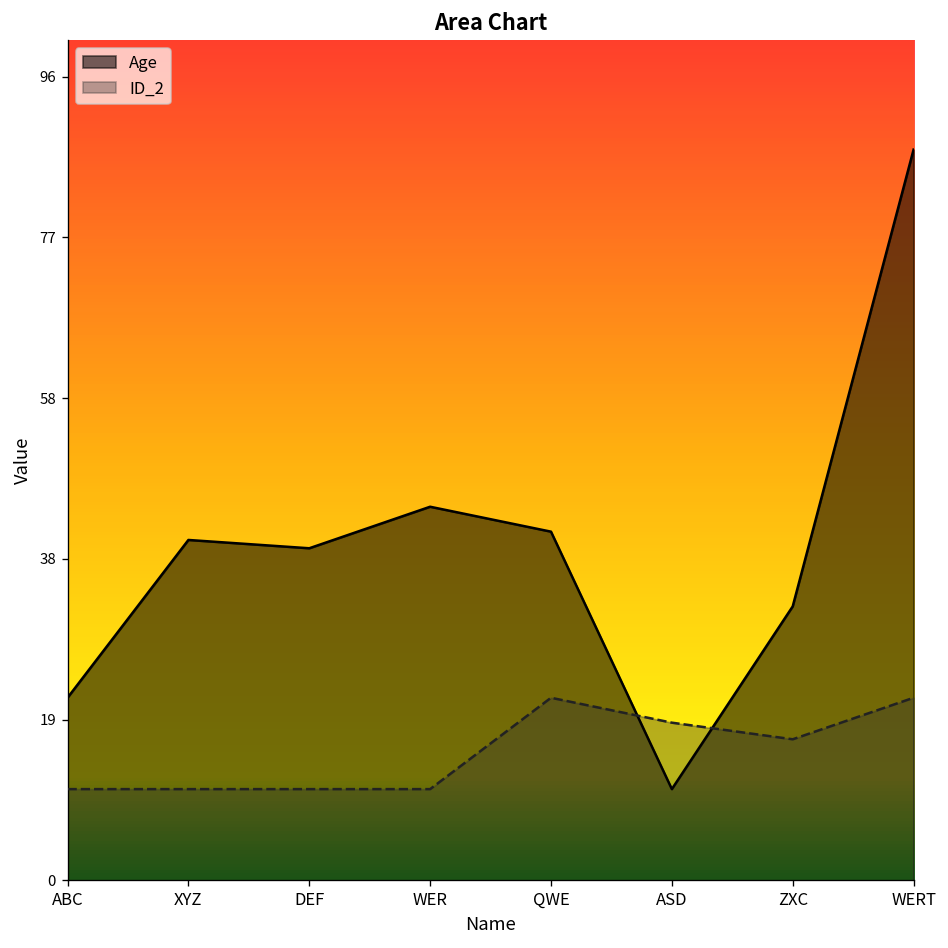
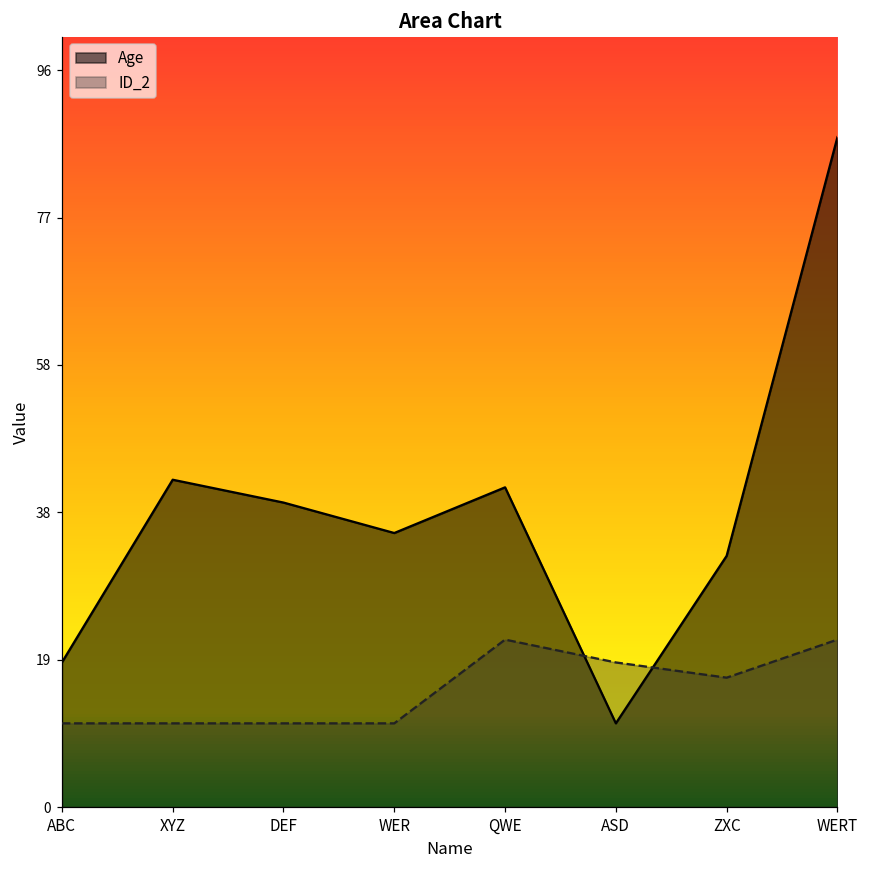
Age, ABC: 22 -> 19
Age, XYZ: 41 -> 43
Age, WER: 45 -> 36
